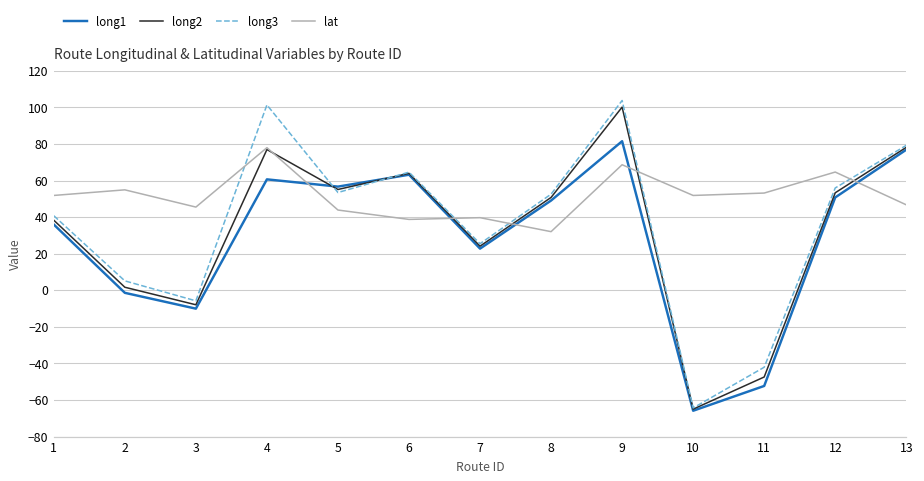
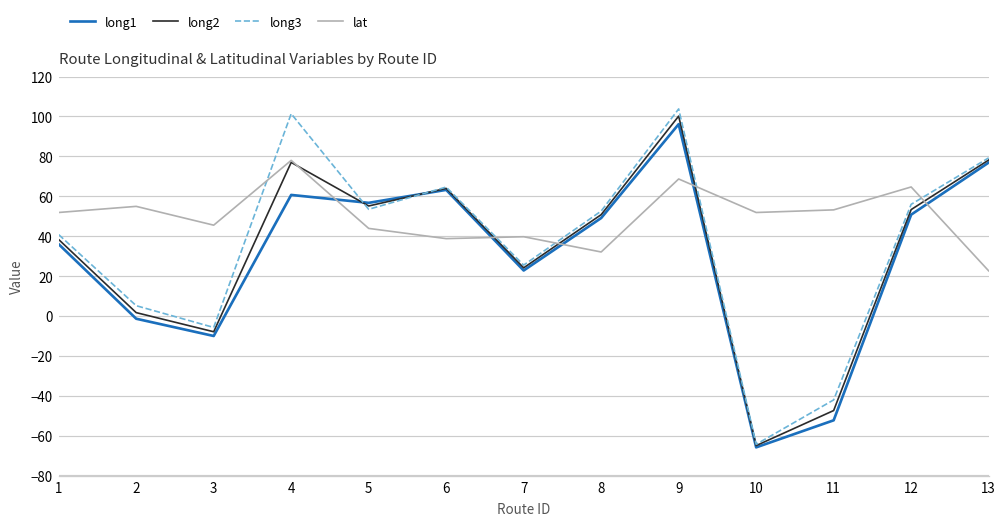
long1, 9: 82 -> 96
lat, 13: 47 -> 23
